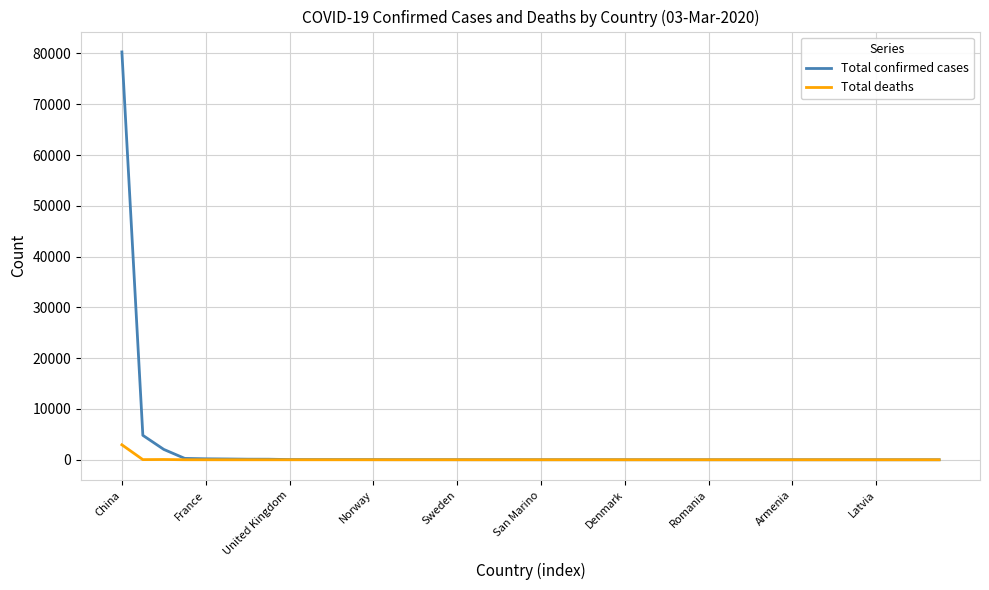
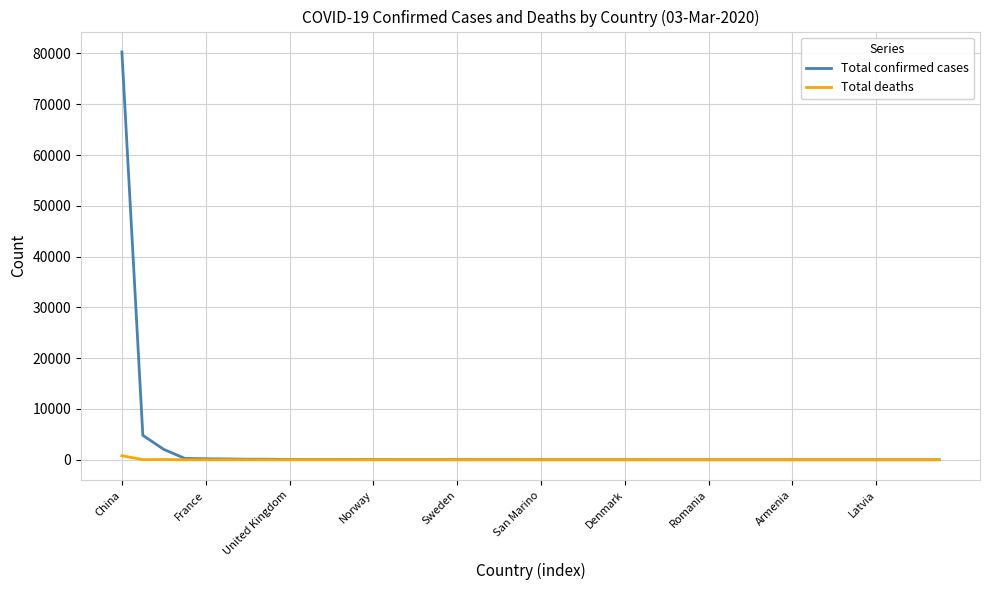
Total deaths, China: 3000 -> 1000
